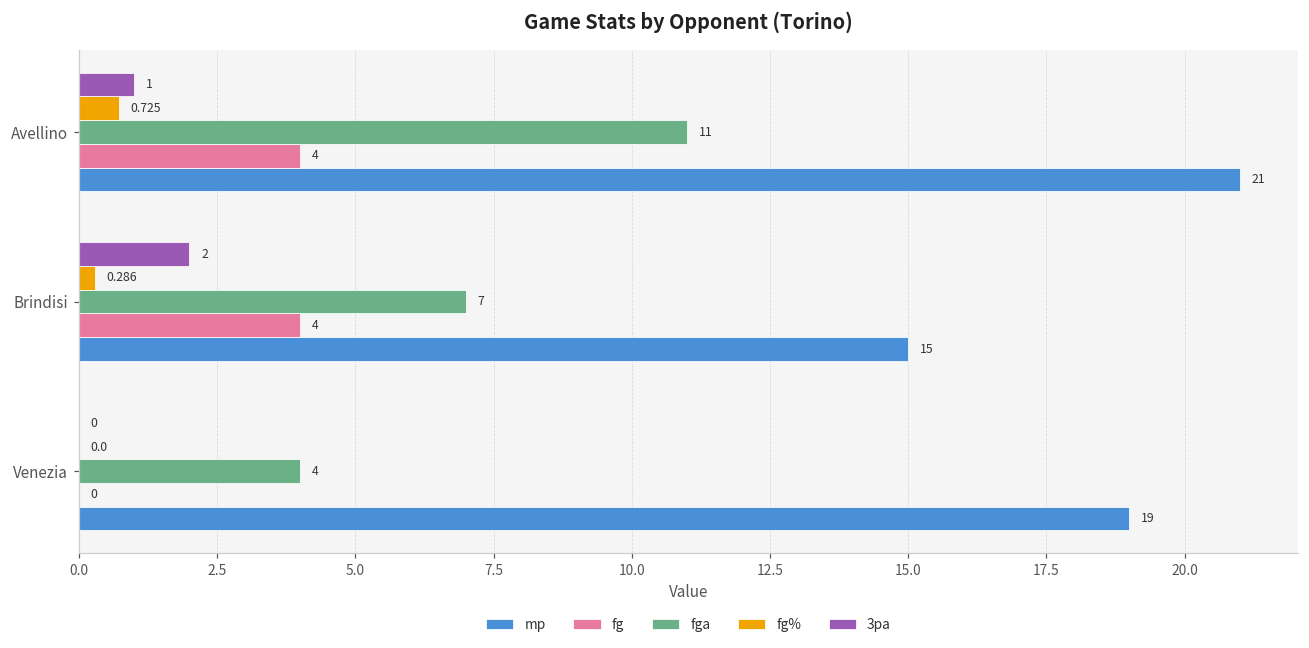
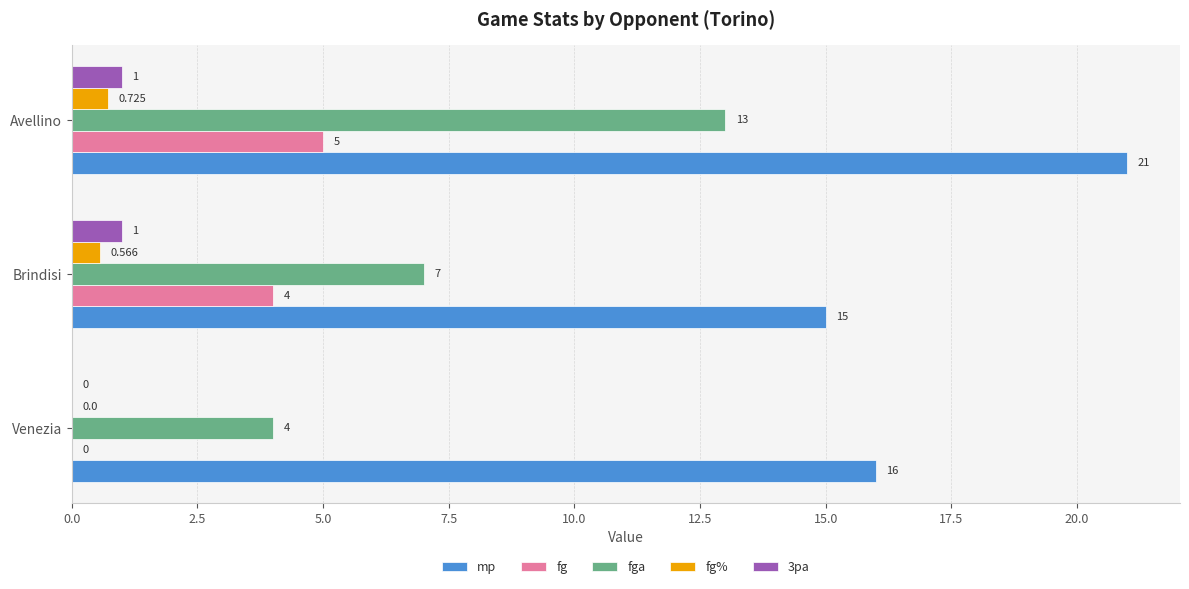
fga, Avellino: 11 -> 13
fg, Avellino: 4 -> 5
3pa, Brindisi: 2 -> 1
fg%, Brindisi: 0.286 -> 0.566
mp, Venezia: 19 -> 16
